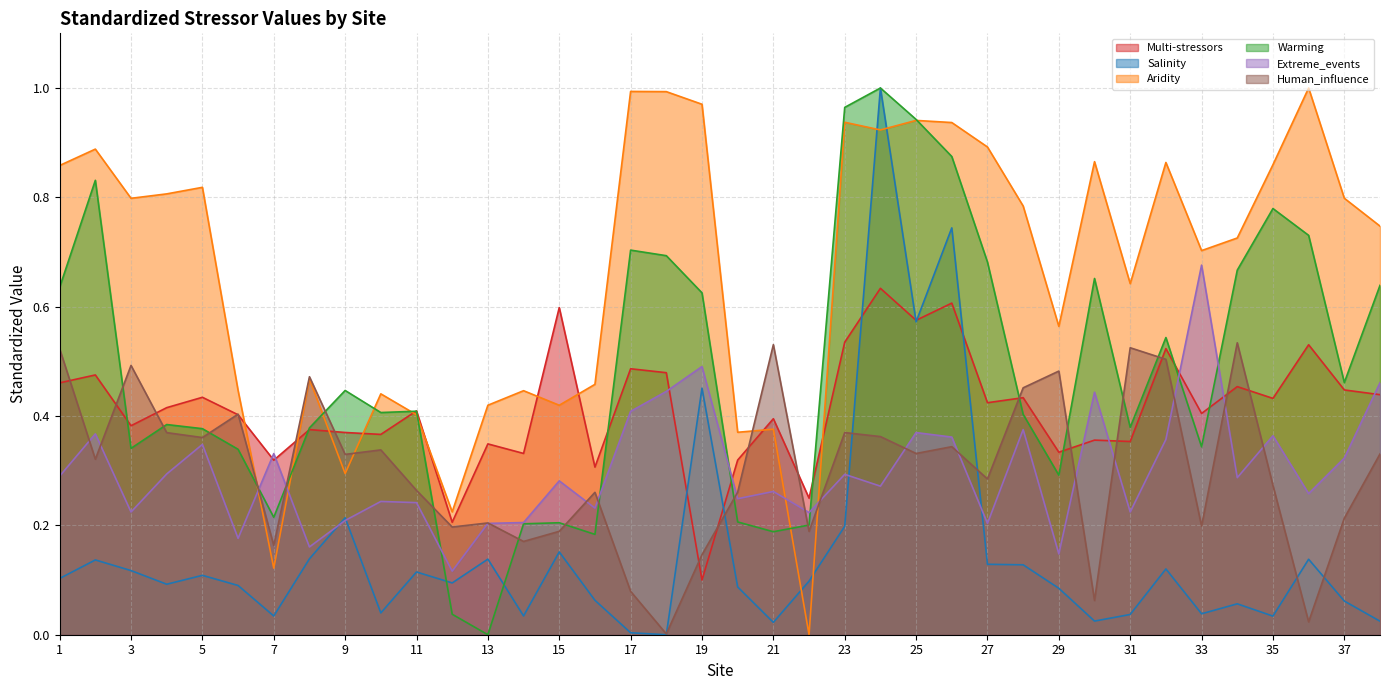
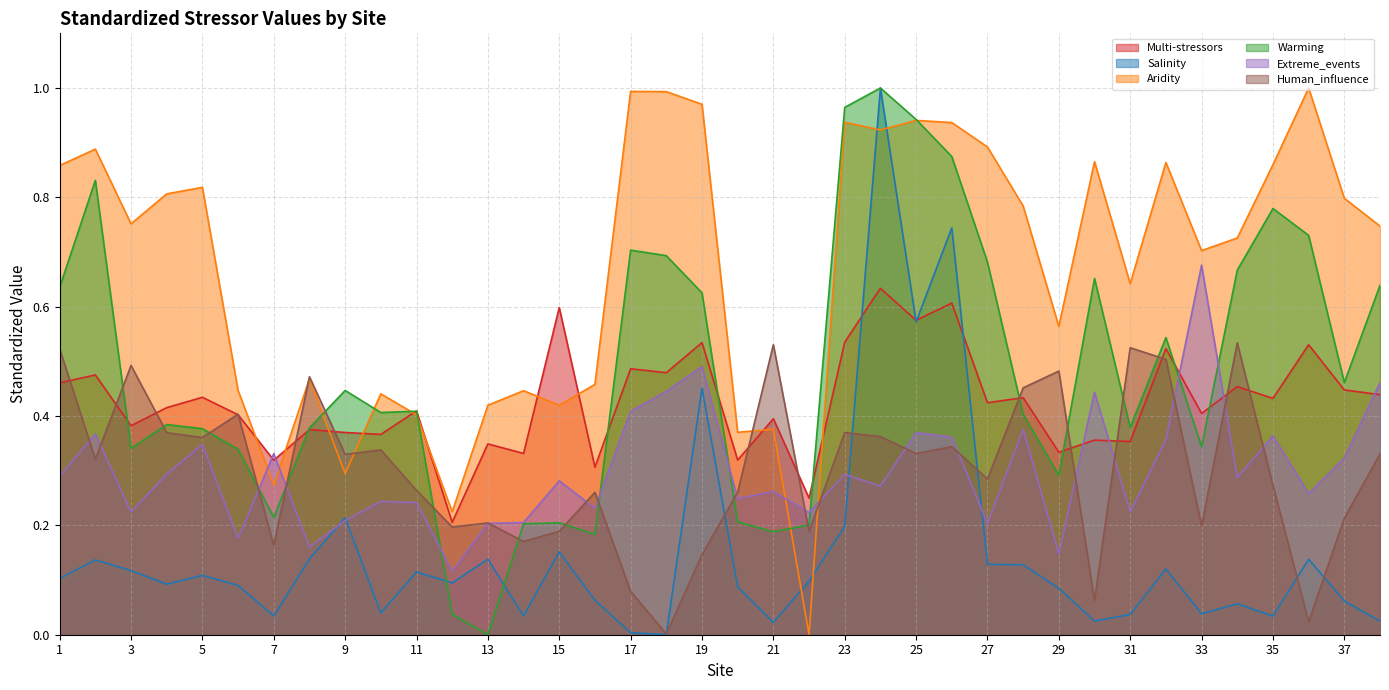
Aridity, 3: 0.80 -> 0.75
Aridity, 7: 0.12 -> 0.27
Multi-stressors, 19: 0.10 -> 0.53
